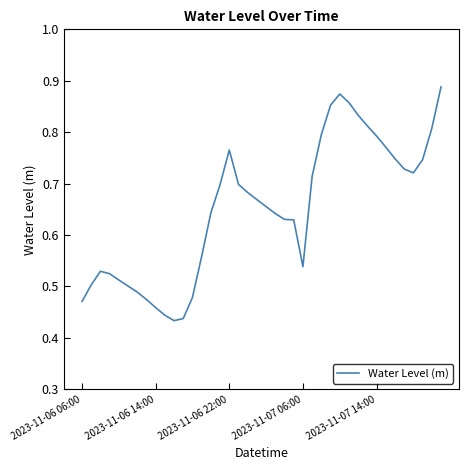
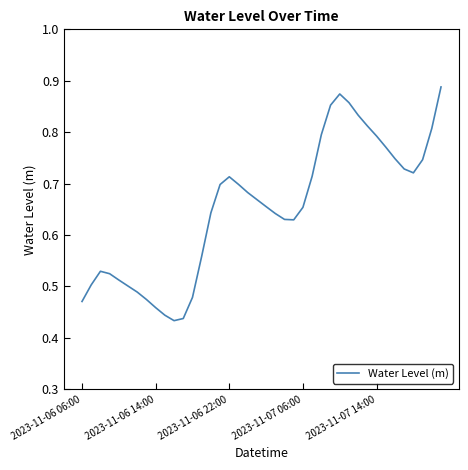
2023-11-06 22:00: 0.77 -> 0.71
2023-11-07 06:00: 0.54 -> 0.65
